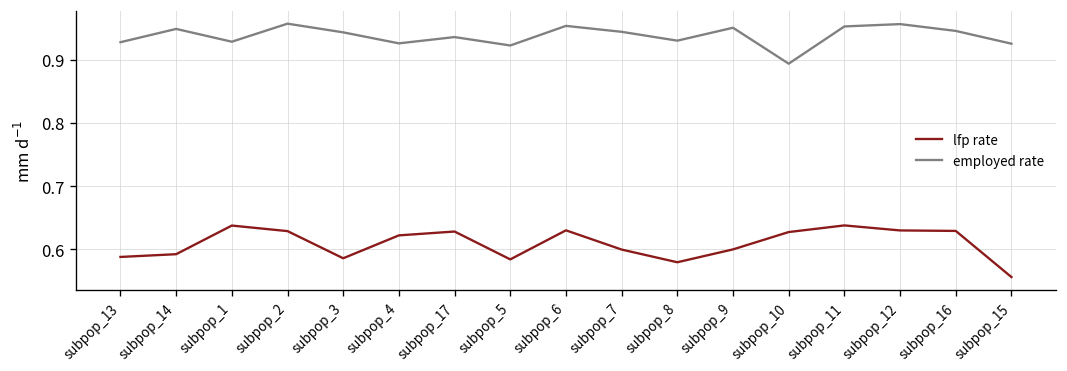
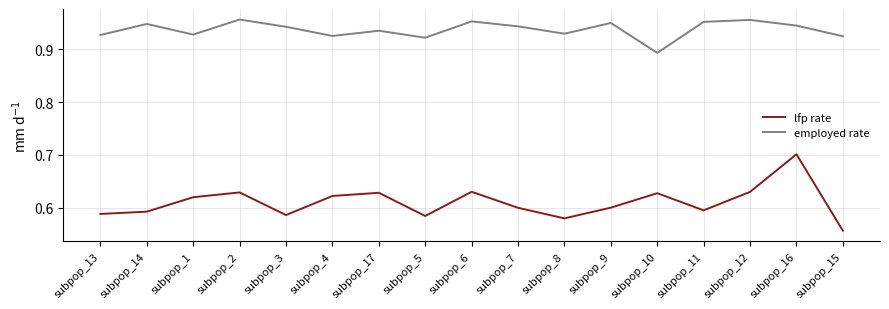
lfp rate, subpop_1: 0.64 -> 0.62
lfp rate, subpop_11: 0.64 -> 0.59
lfp rate, subpop_16: 0.63 -> 0.70
